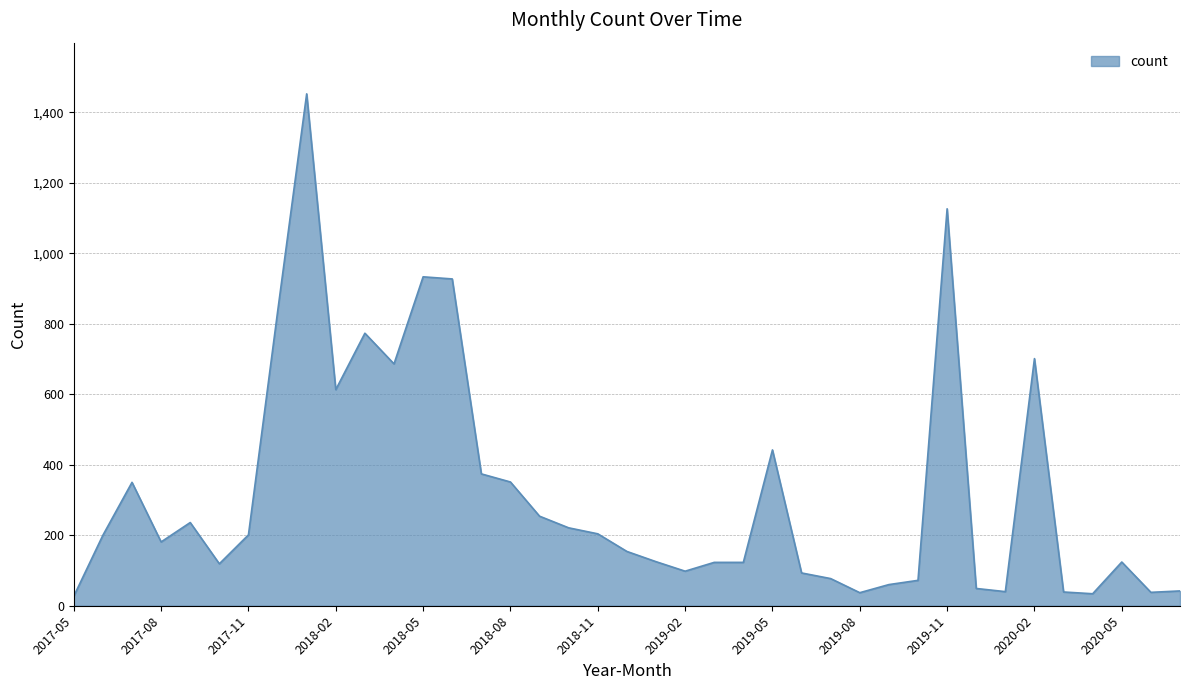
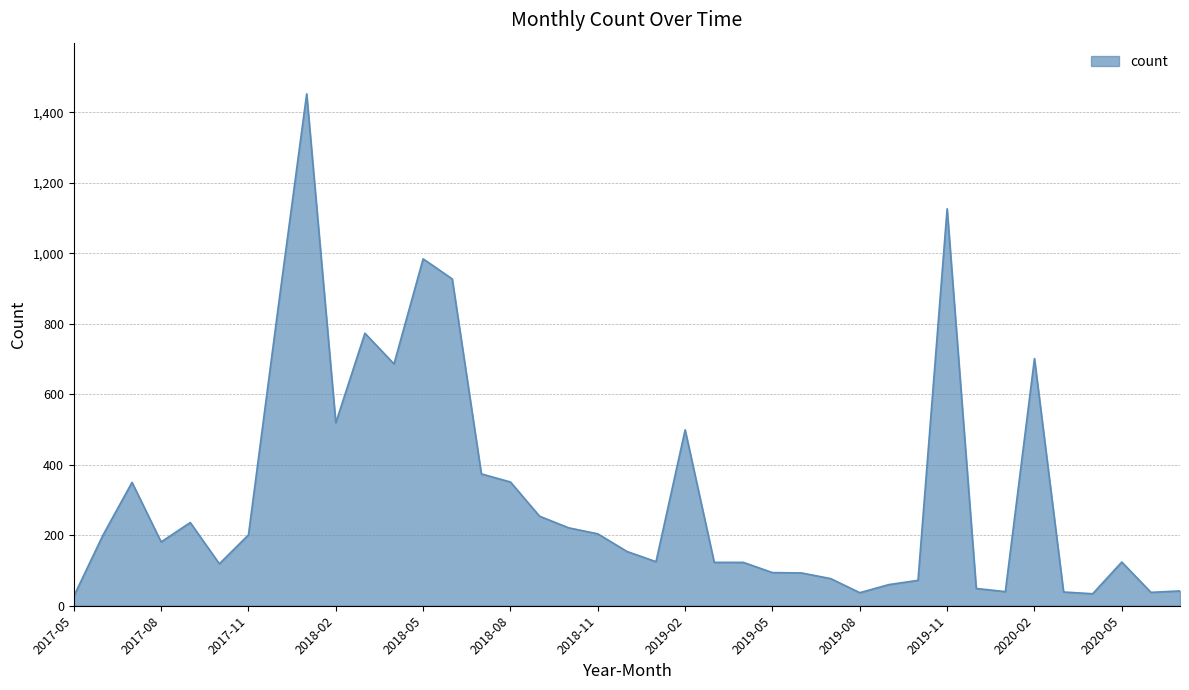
2018-02: 610 -> 520
2018-05: 930 -> 980
2019-02: 100 -> 500
2019-05: 440 -> 90
